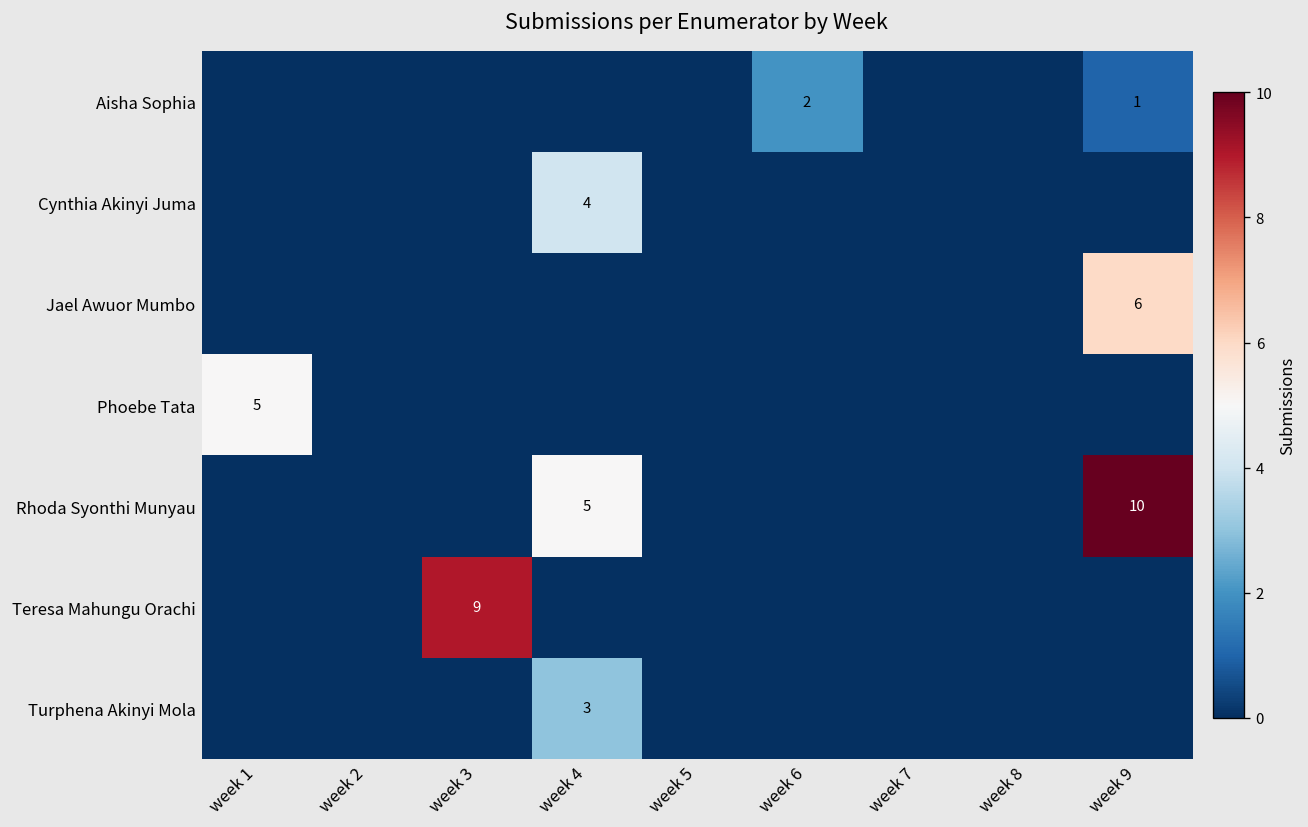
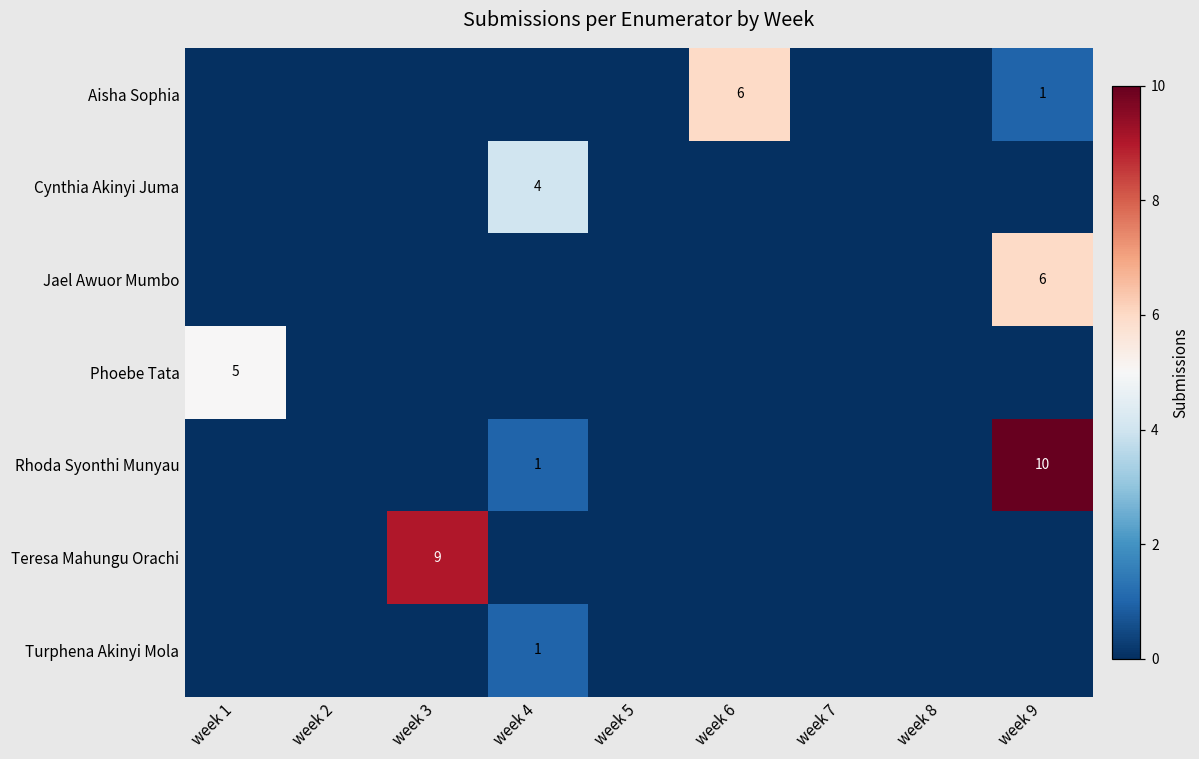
Aisha Sophia, week 6: 2 -> 6
Rhoda Syonthi Munyau, week 4: 5 -> 1
Turphena Akinyi Mola, week 4: 3 -> 1
